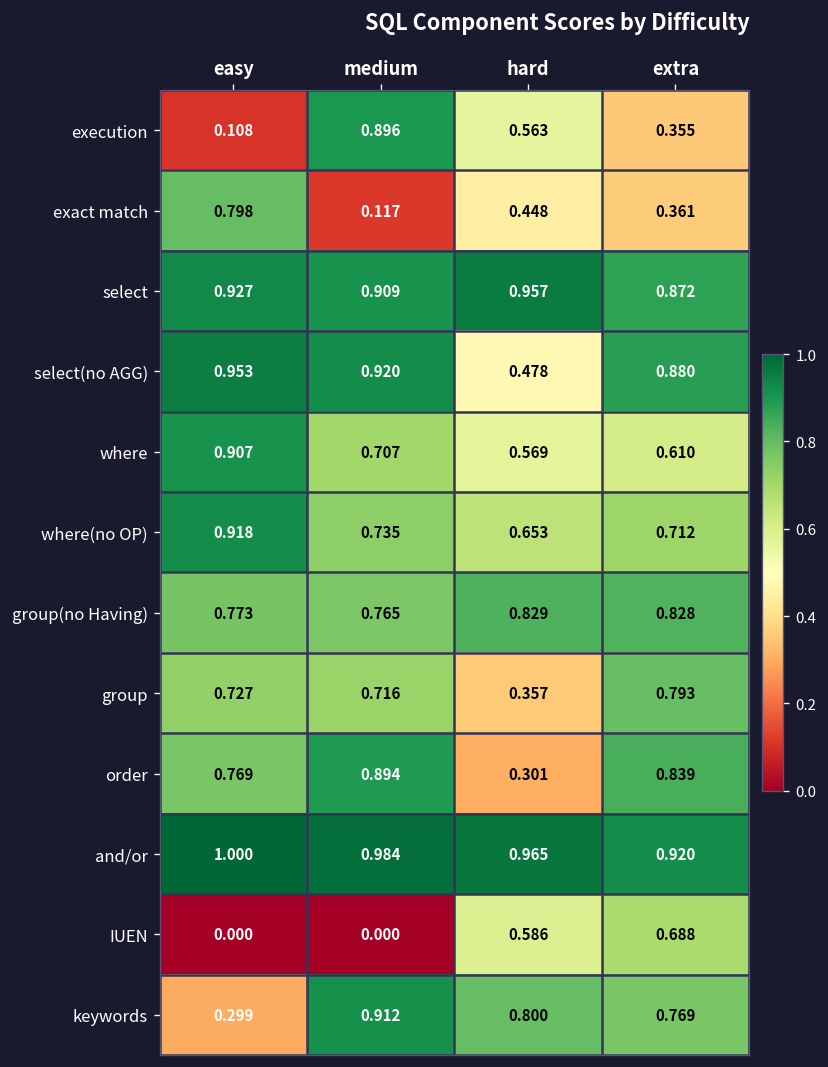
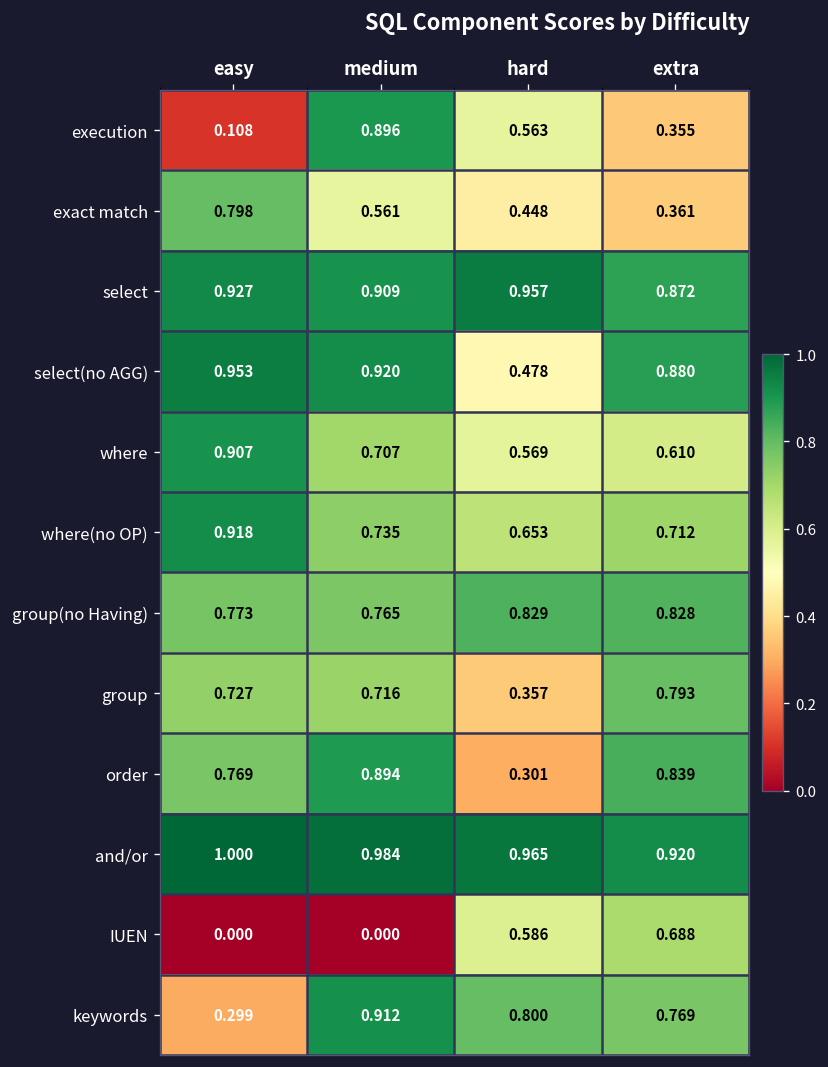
exact match, medium: 0.117 -> 0.561
